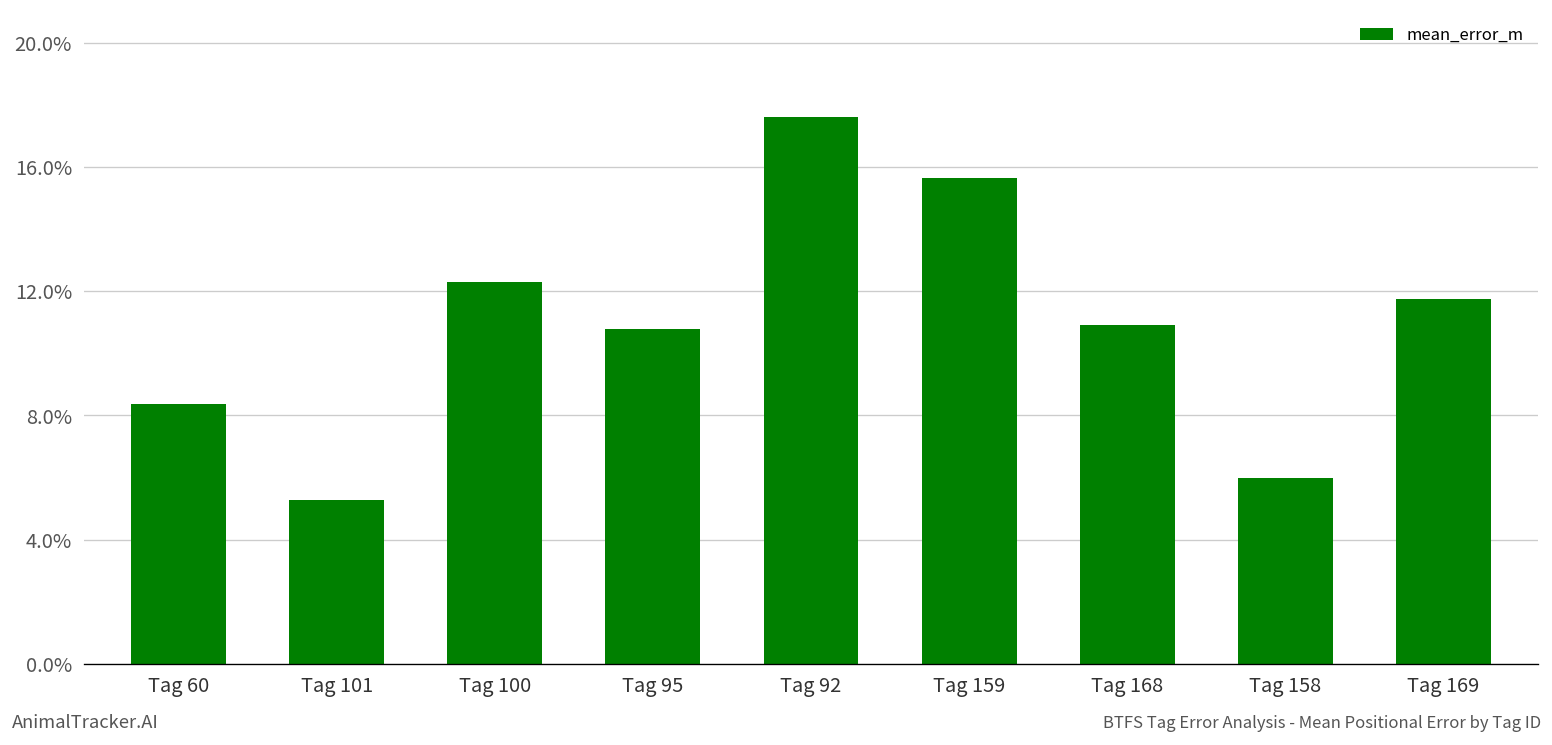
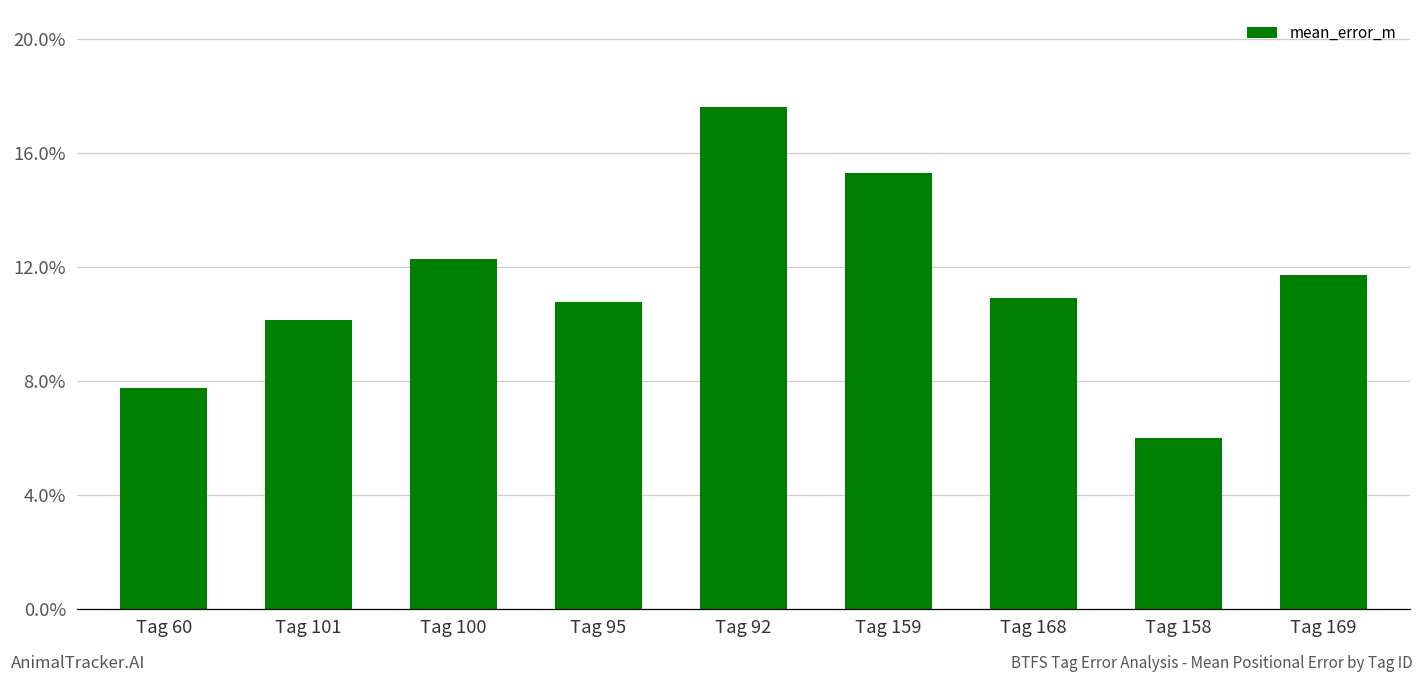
Tag 60: 8.4% -> 7.8%
Tag 101: 5.3% -> 10.1%
Tag 159: 15.6% -> 15.3%
